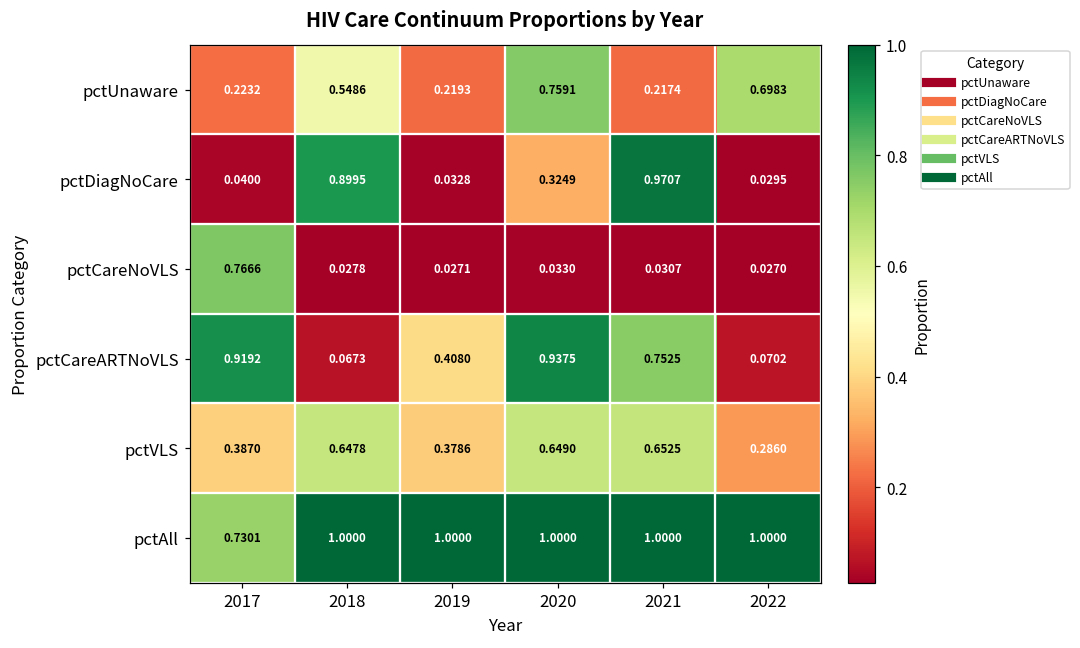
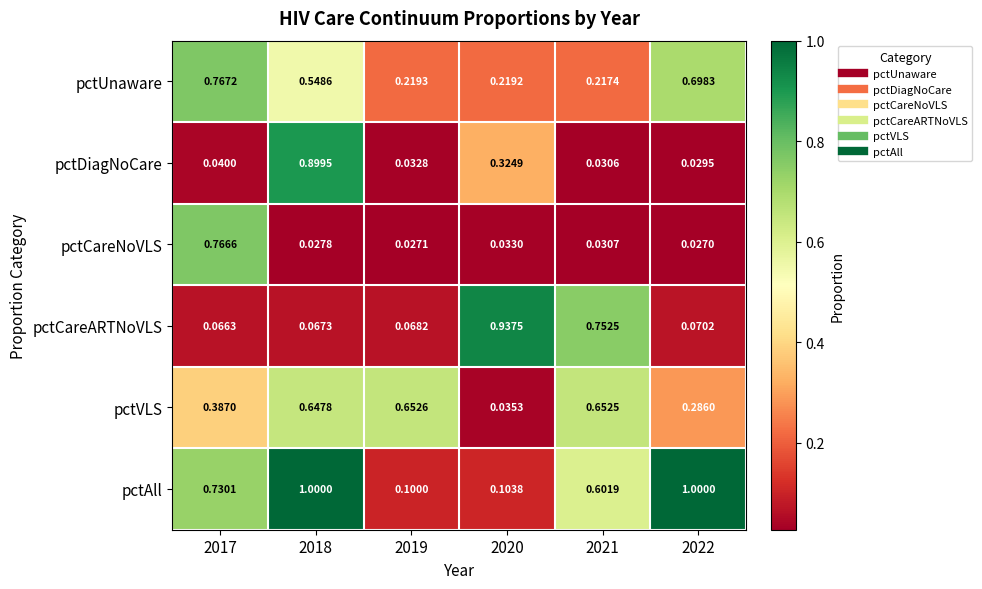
pctUnaware, 2017: 0.2232 -> 0.7672
pctUnaware, 2020: 0.7591 -> 0.2192
pctDiagNoCare, 2021: 0.9707 -> 0.0306
pctCareARTNoVLS, 2017: 0.9192 -> 0.0663
pctCareARTNoVLS, 2019: 0.4080 -> 0.0682
pctVLS, 2019: 0.3786 -> 0.6526
pctVLS, 2020: 0.6490 -> 0.0353
pctAll, 2019: 1.0000 -> 0.1000
pctAll, 2020: 1.0000 -> 0.1038
pctAll, 2021: 1.0000 -> 0.6019
